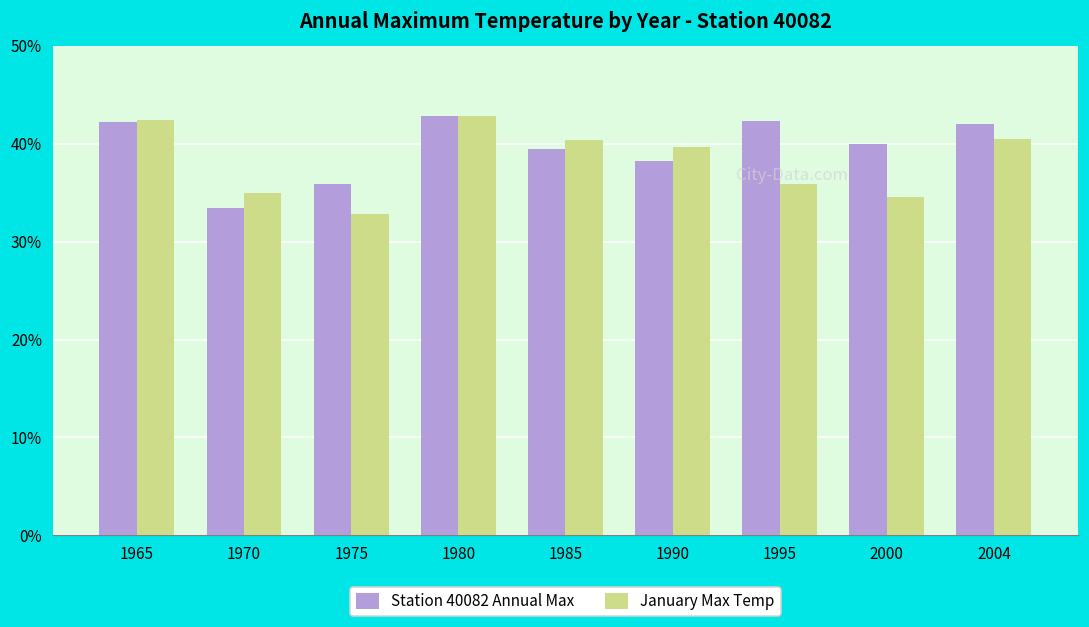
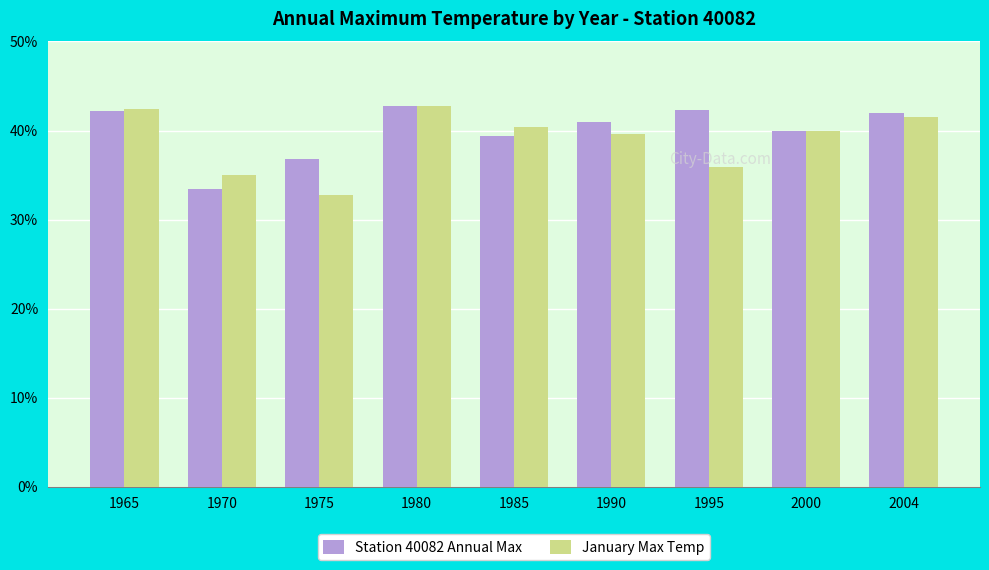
Station 40082 Annual Max, 1975: 36% -> 37%
Station 40082 Annual Max, 1990: 38% -> 41%
January Max Temp, 2000: 35% -> 40%
January Max Temp, 2004: 41% -> 42%
